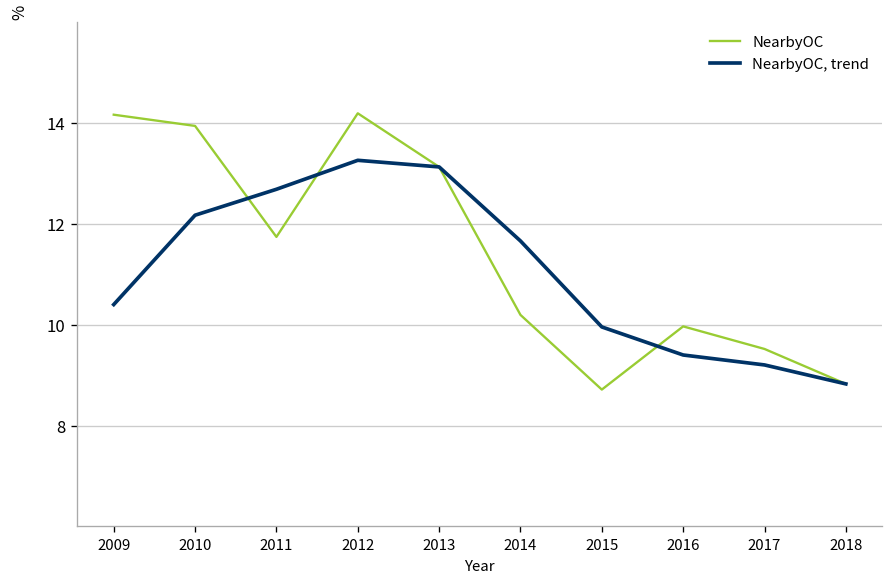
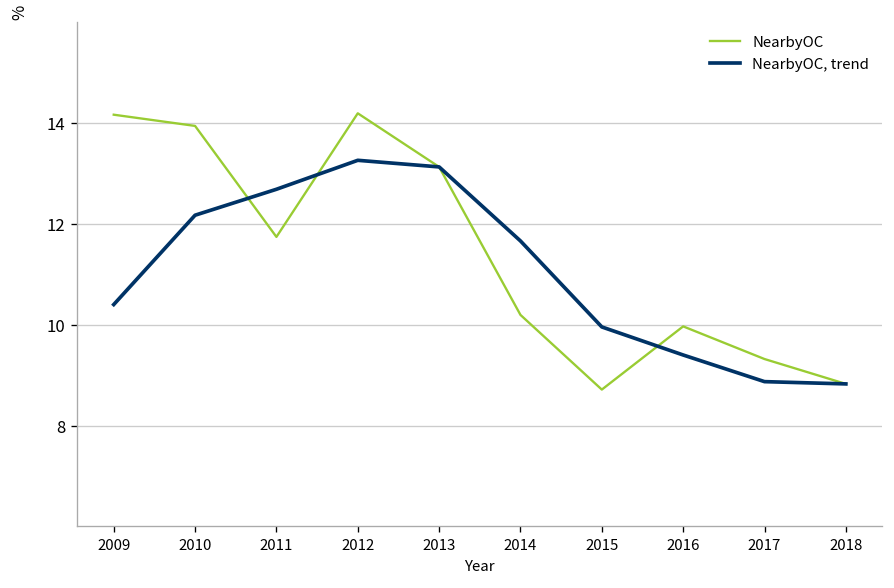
NearbyOC, 2017: 9.5 -> 9.3
NearbyOC, trend, 2017: 9.2 -> 8.9
